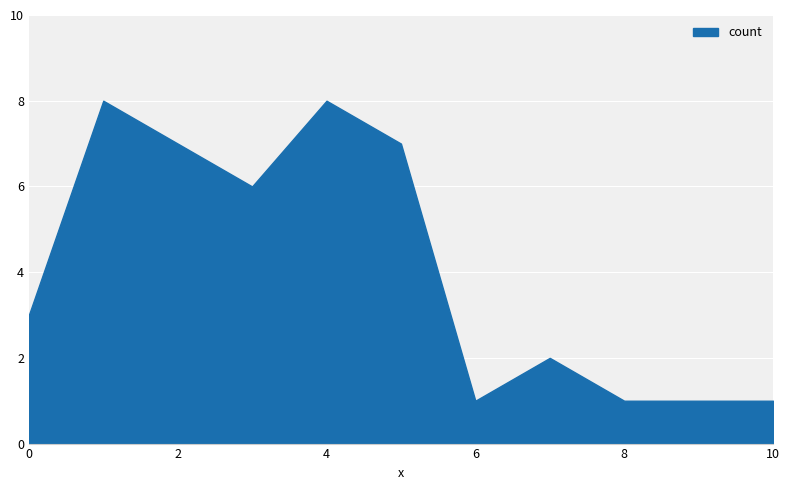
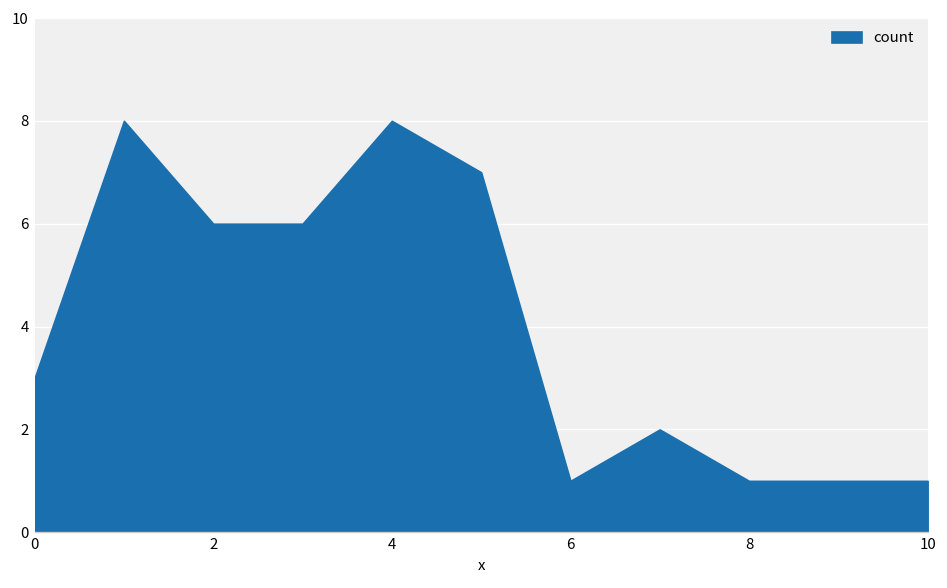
2: 7 -> 6
